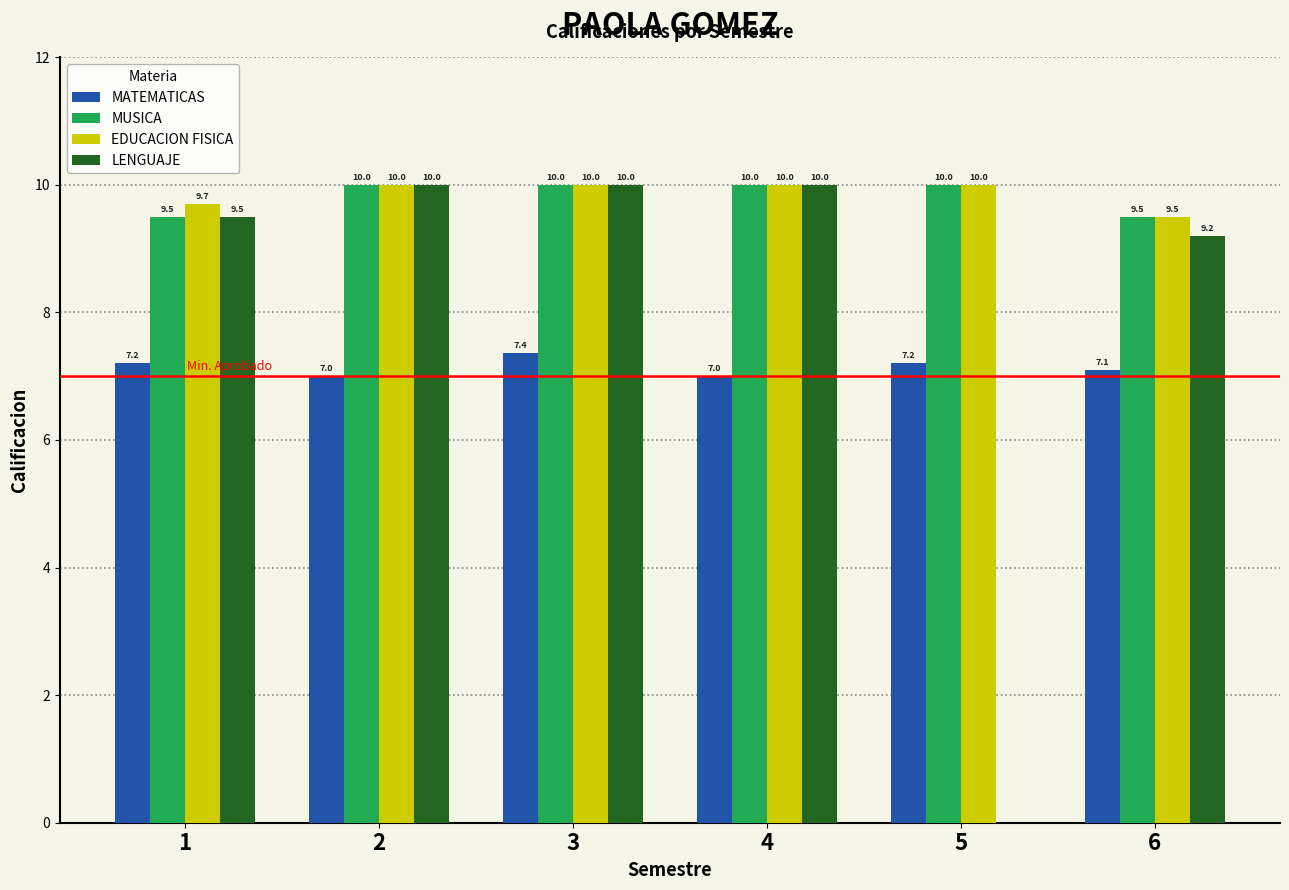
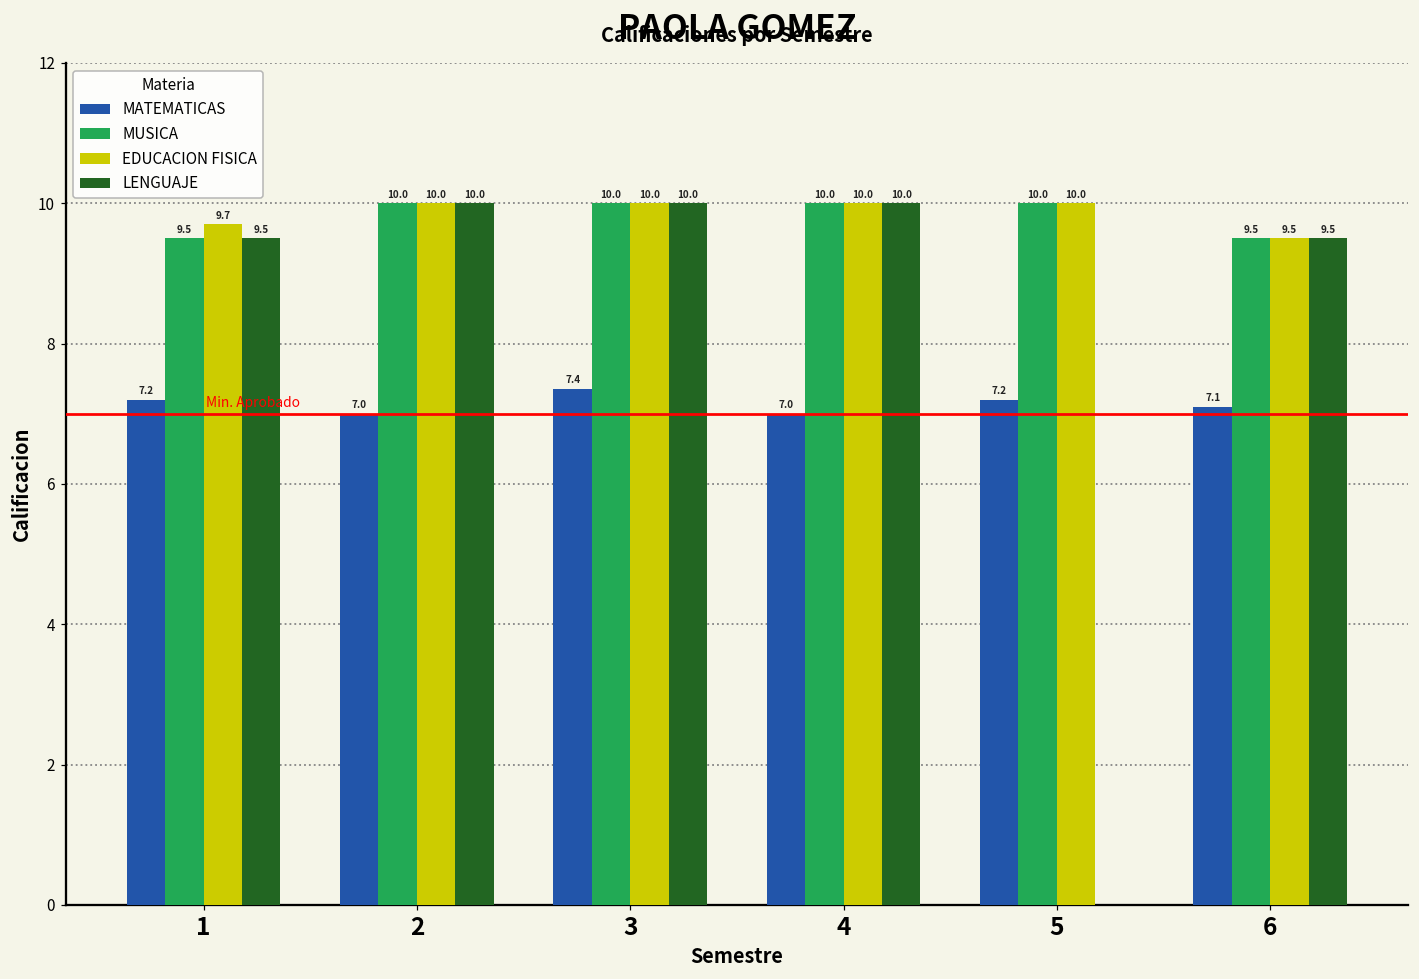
LENGUAJE, 6: 9.2 -> 9.5
